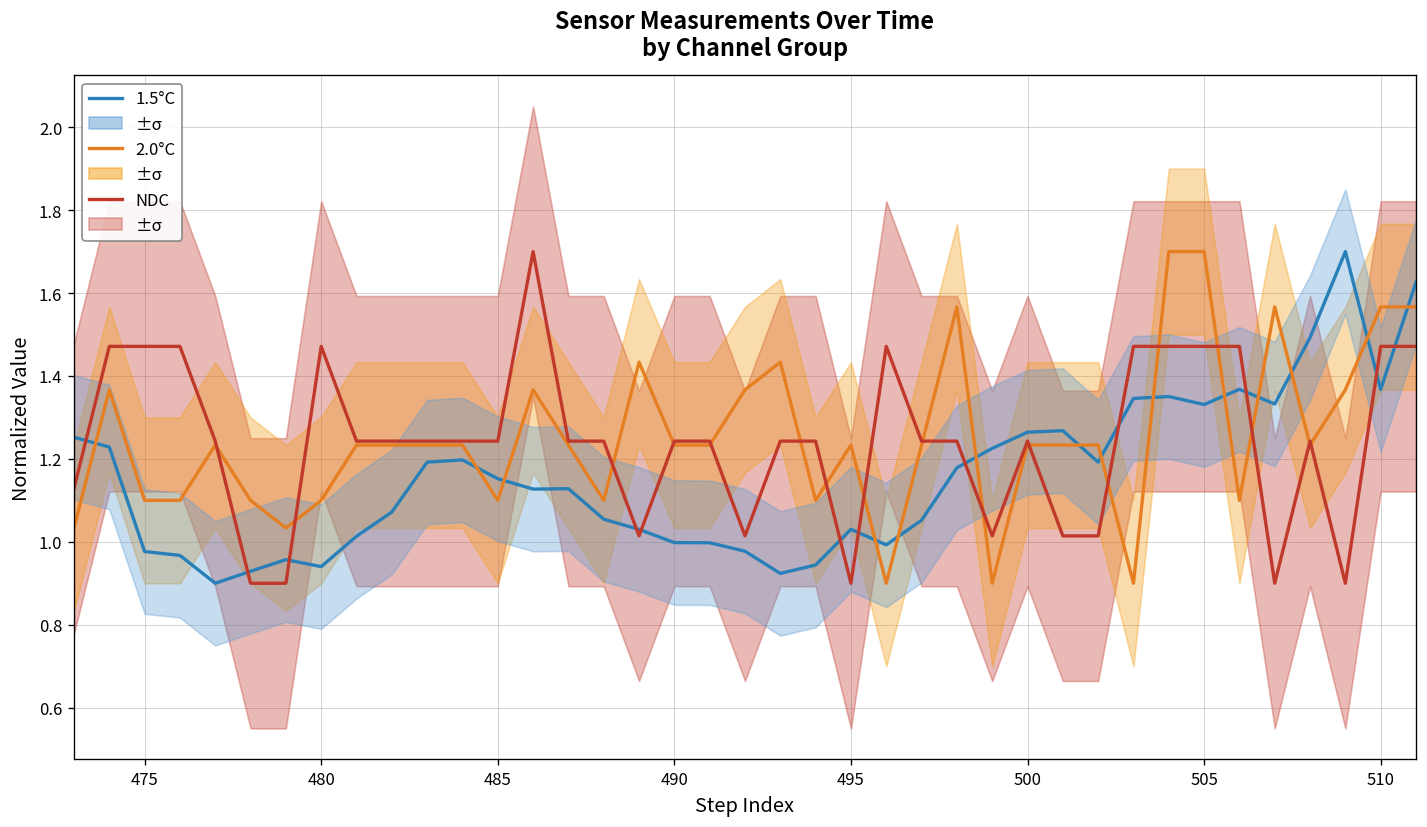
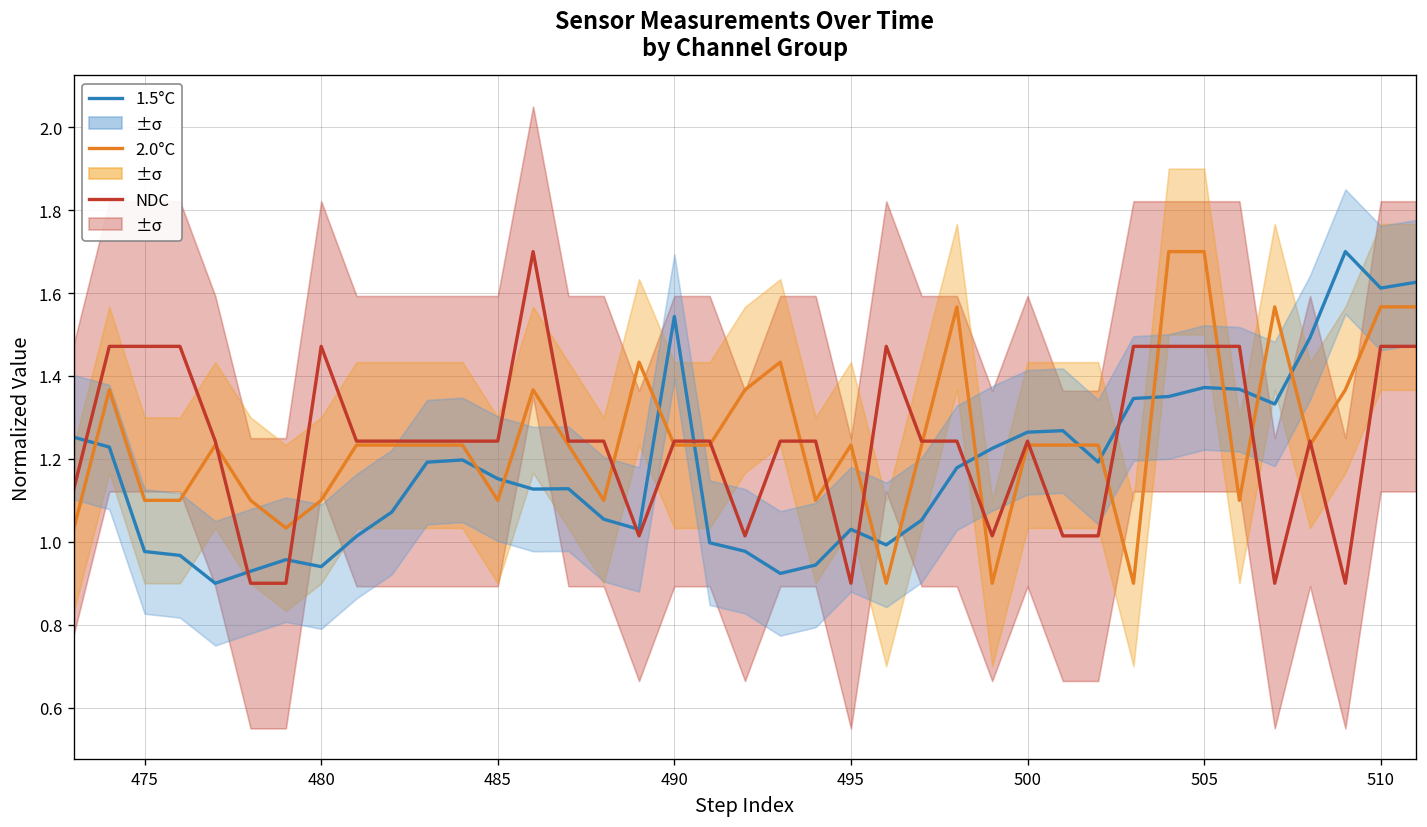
1.5°C, 490: 1.00 -> 1.54
1.5°C, 505: 1.33 -> 1.37
1.5°C, 510: 1.37 -> 1.61
